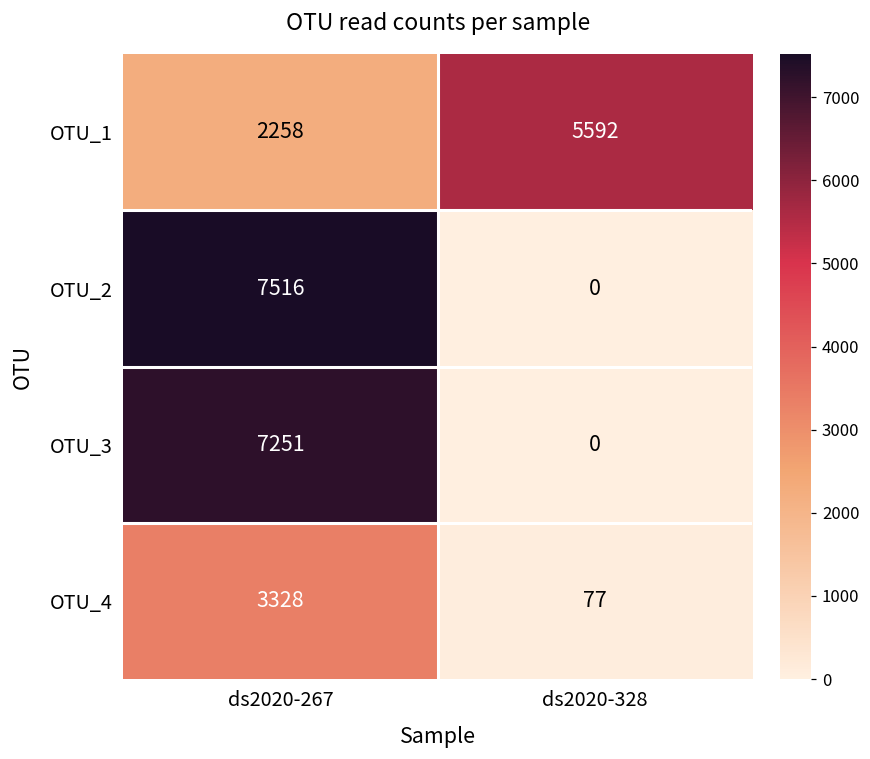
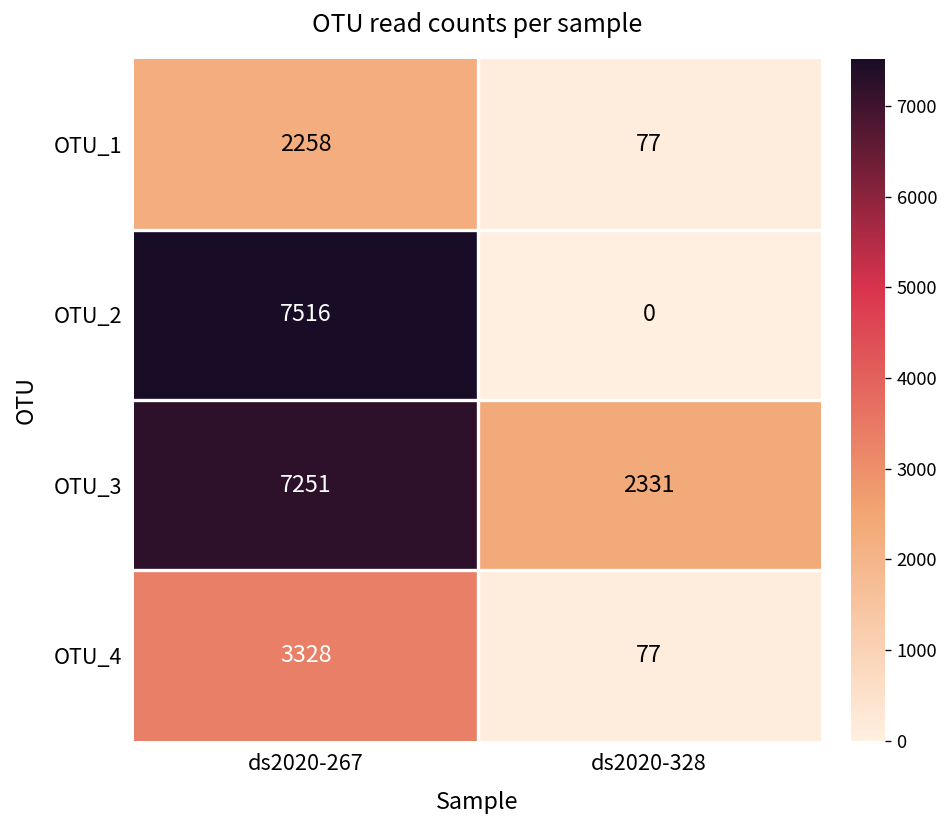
OTU_1, ds2020-328: 5592 -> 77
OTU_3, ds2020-328: 0 -> 2331
